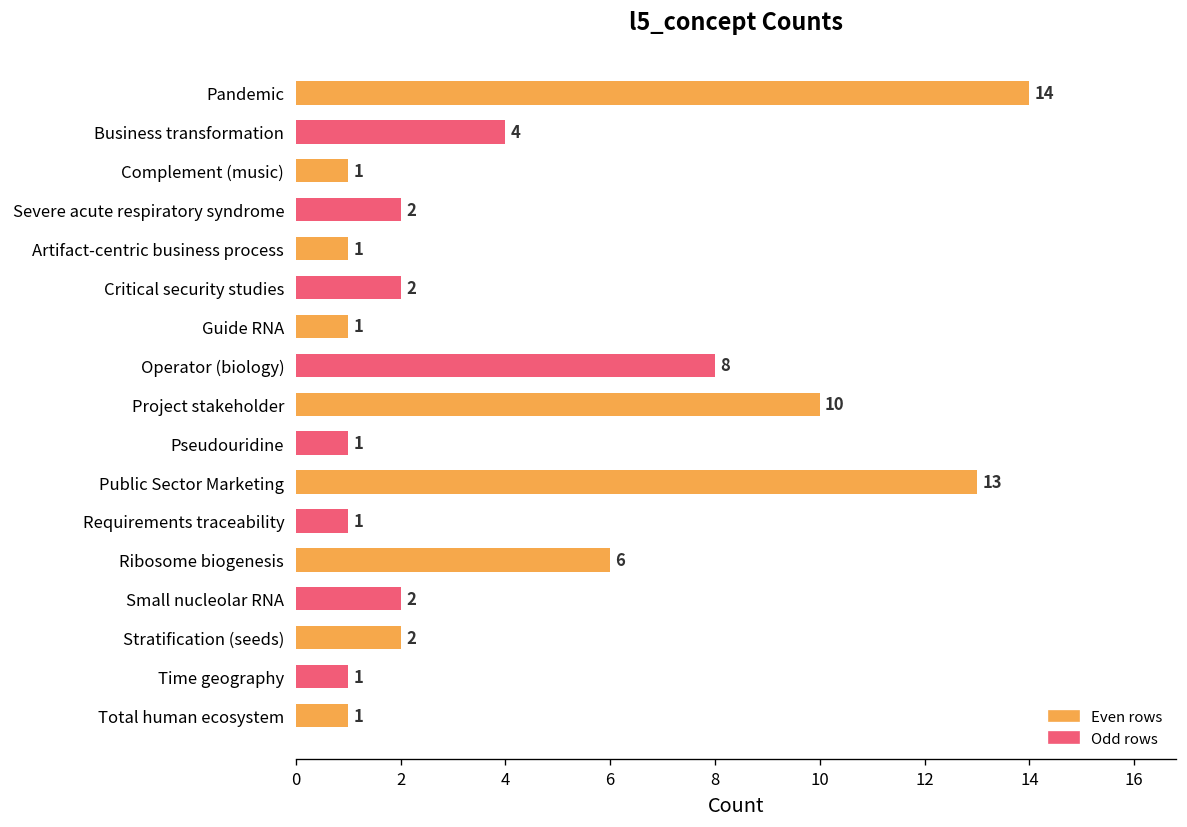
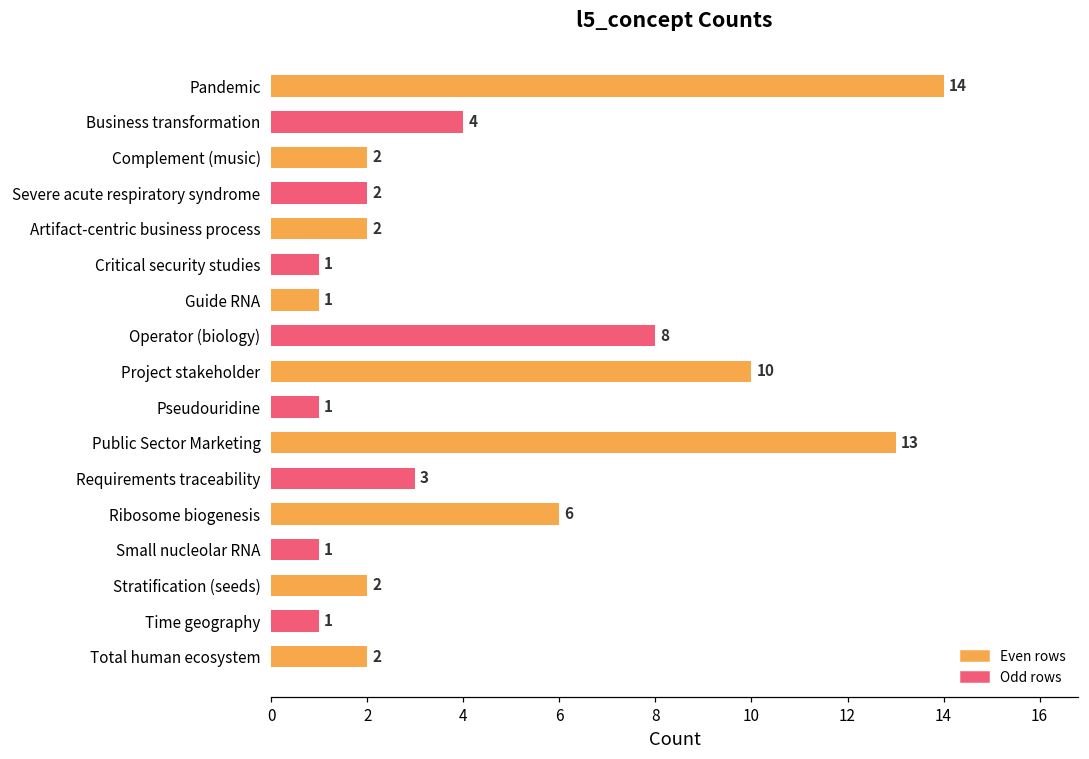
Complement (music): 1 -> 2
Artifact-centric business process: 1 -> 2
Critical security studies: 2 -> 1
Requirements traceability: 1 -> 3
Small nucleolar RNA: 2 -> 1
Total human ecosystem: 1 -> 2
